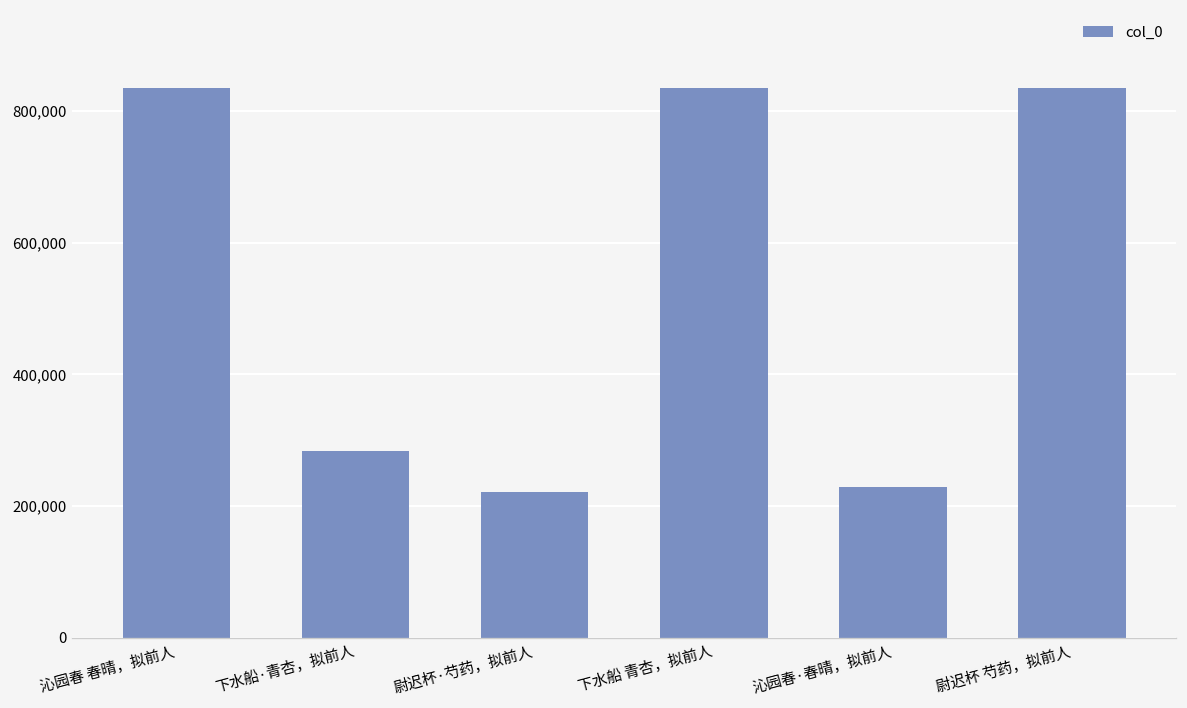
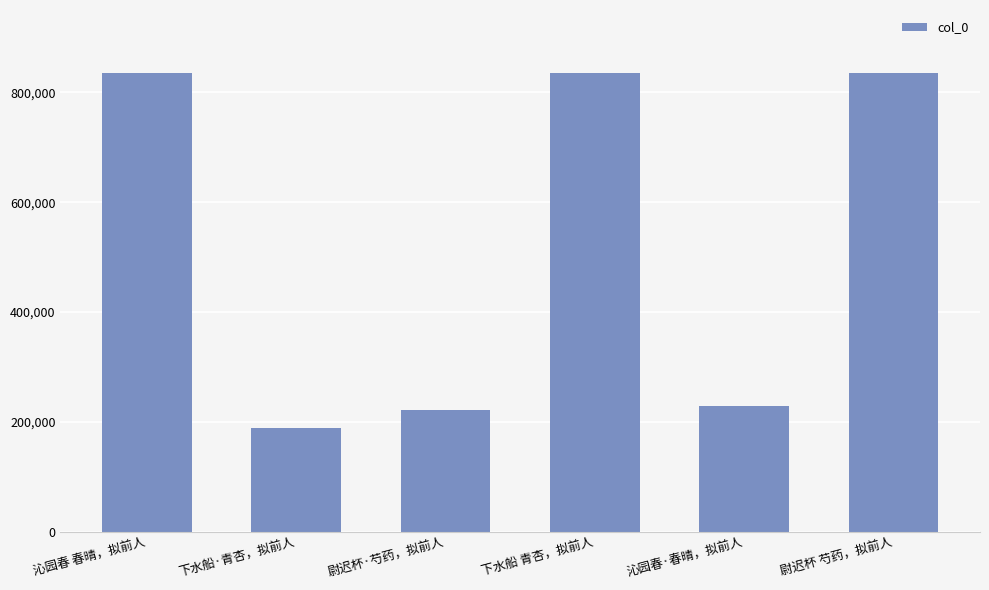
下水船·青杏，拟前人: 280,000 -> 190,000
